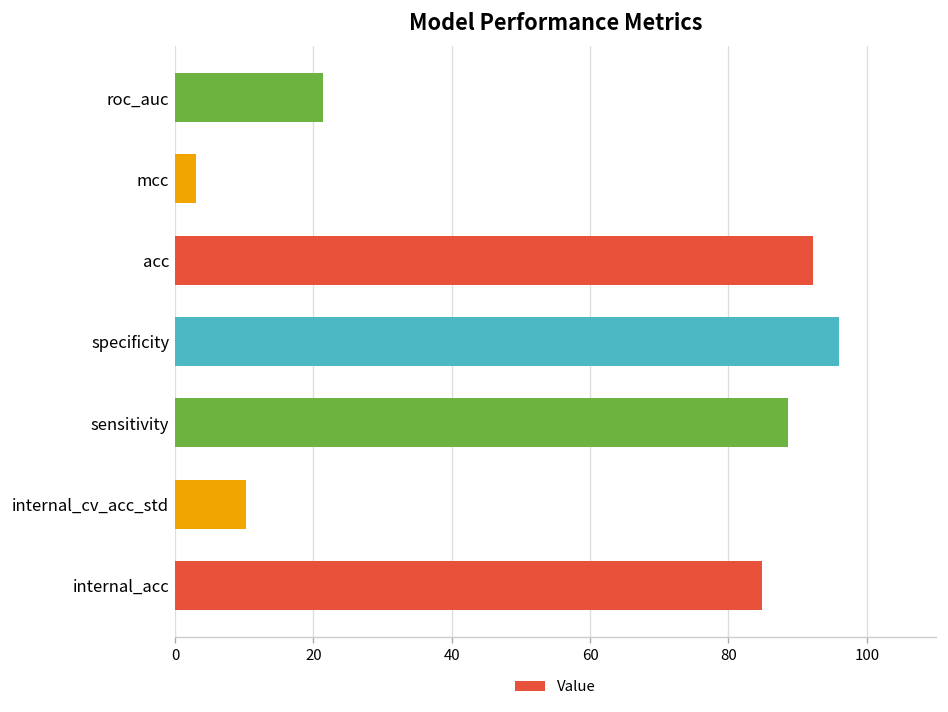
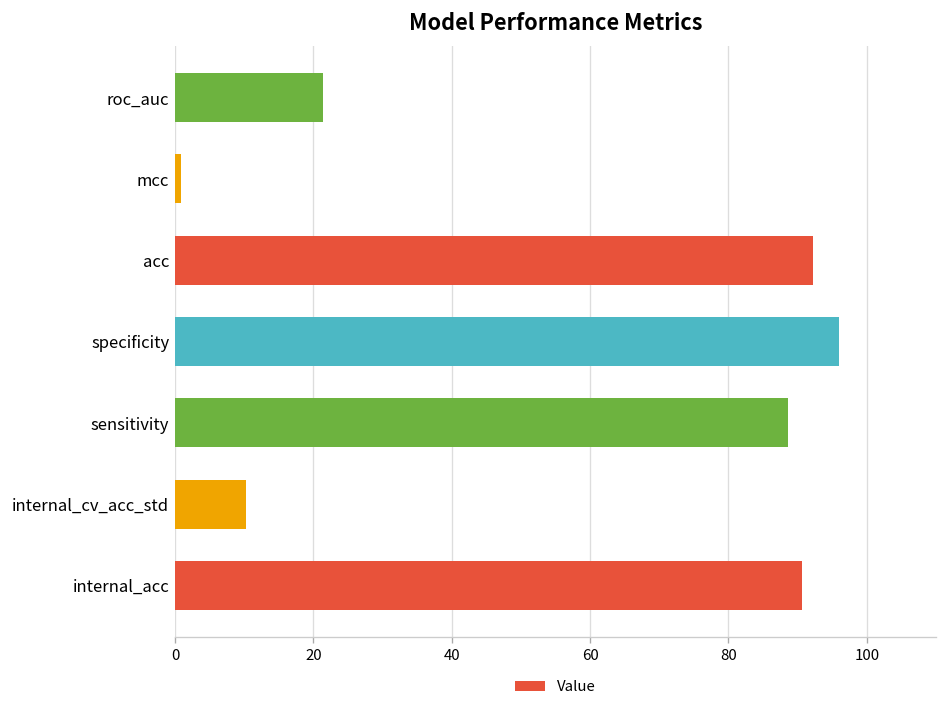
mcc: 3 -> 1
internal_acc: 85 -> 91
